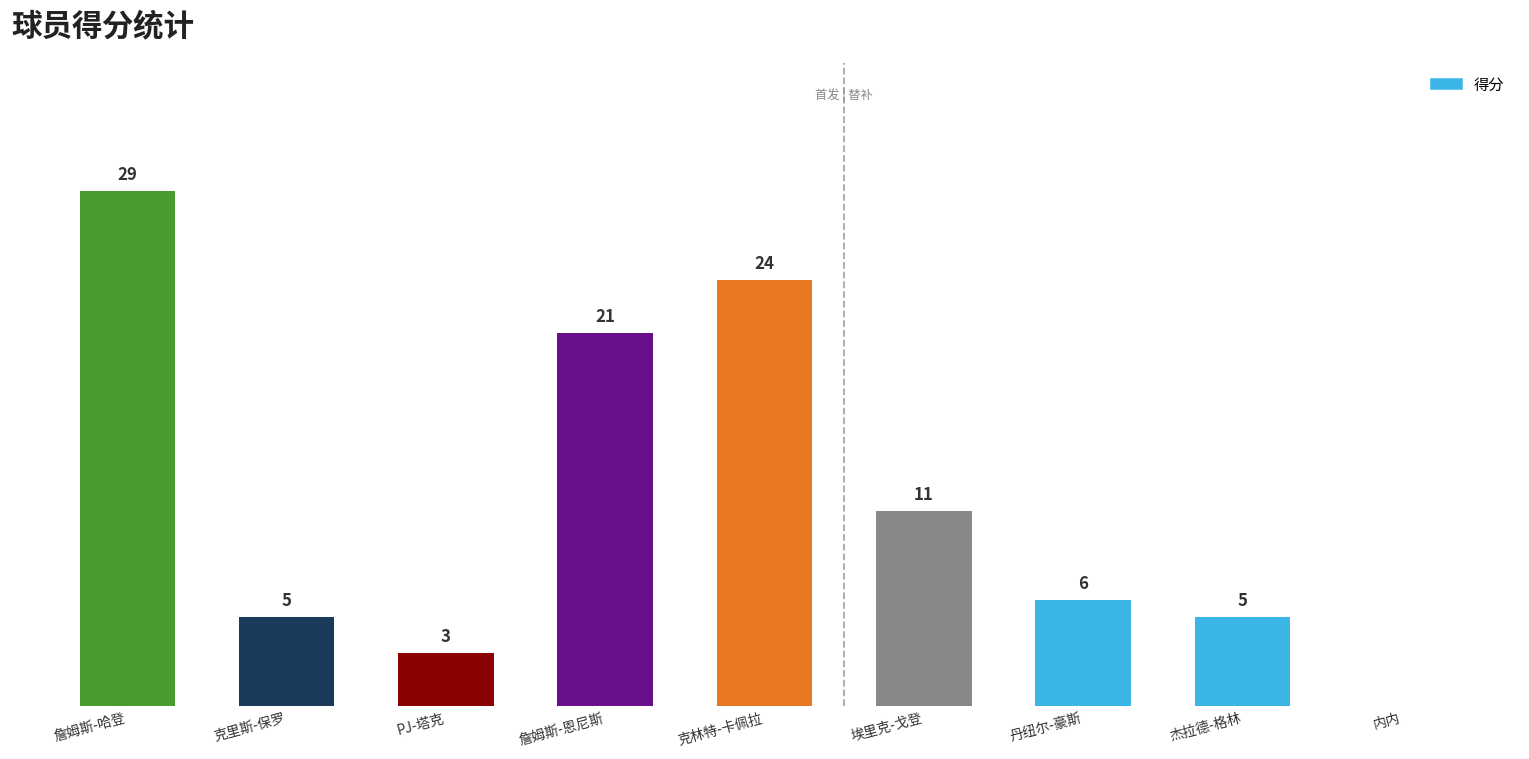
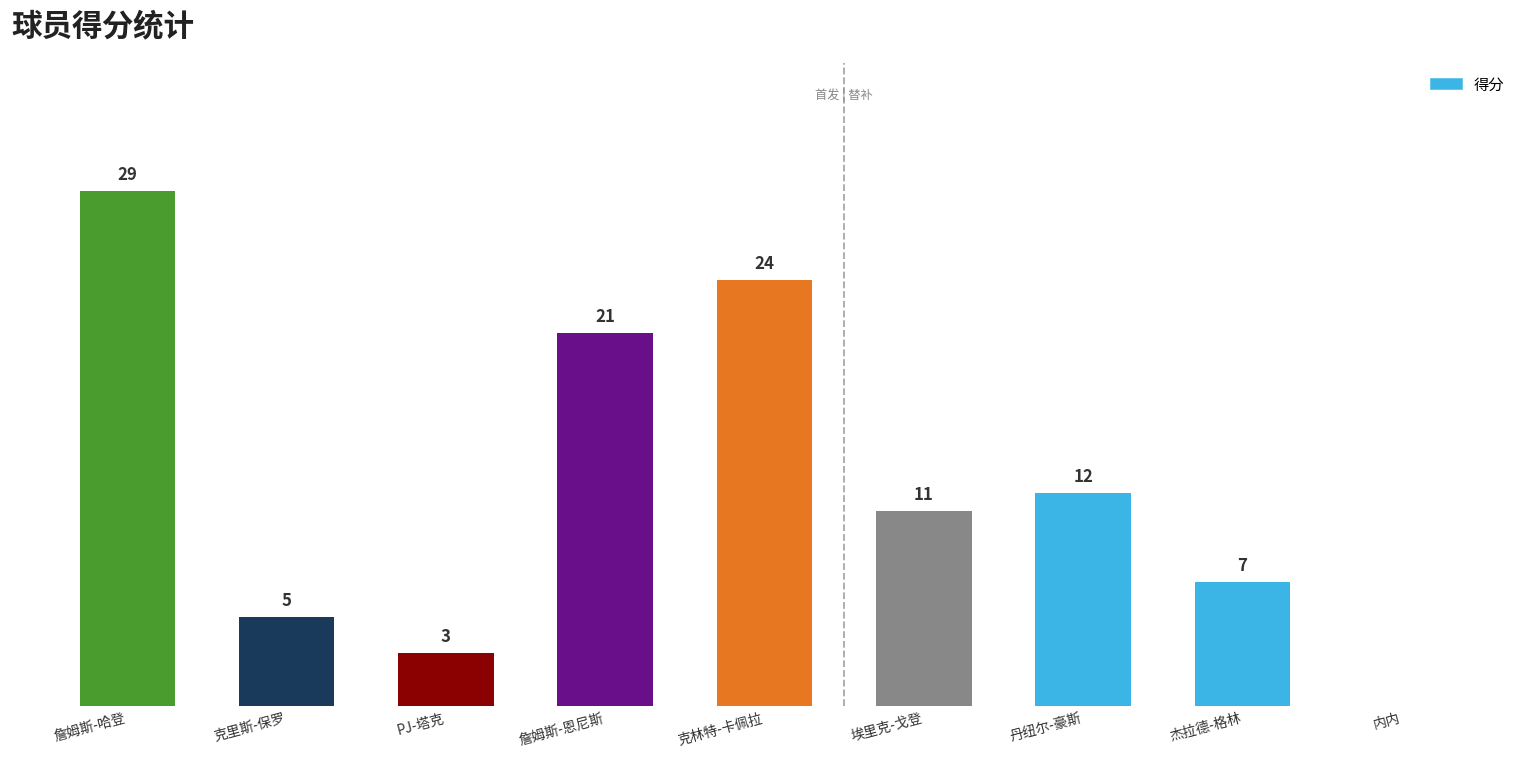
丹纽尔-豪斯: 6 -> 12
杰拉德-格林: 5 -> 7
